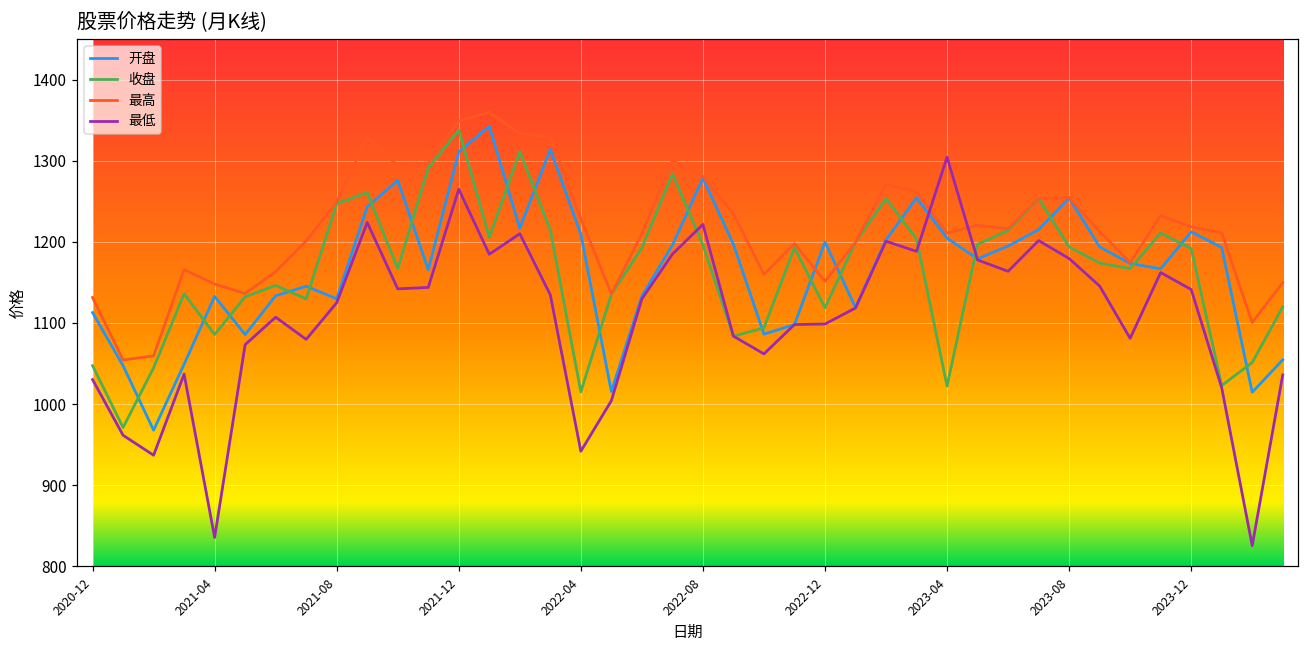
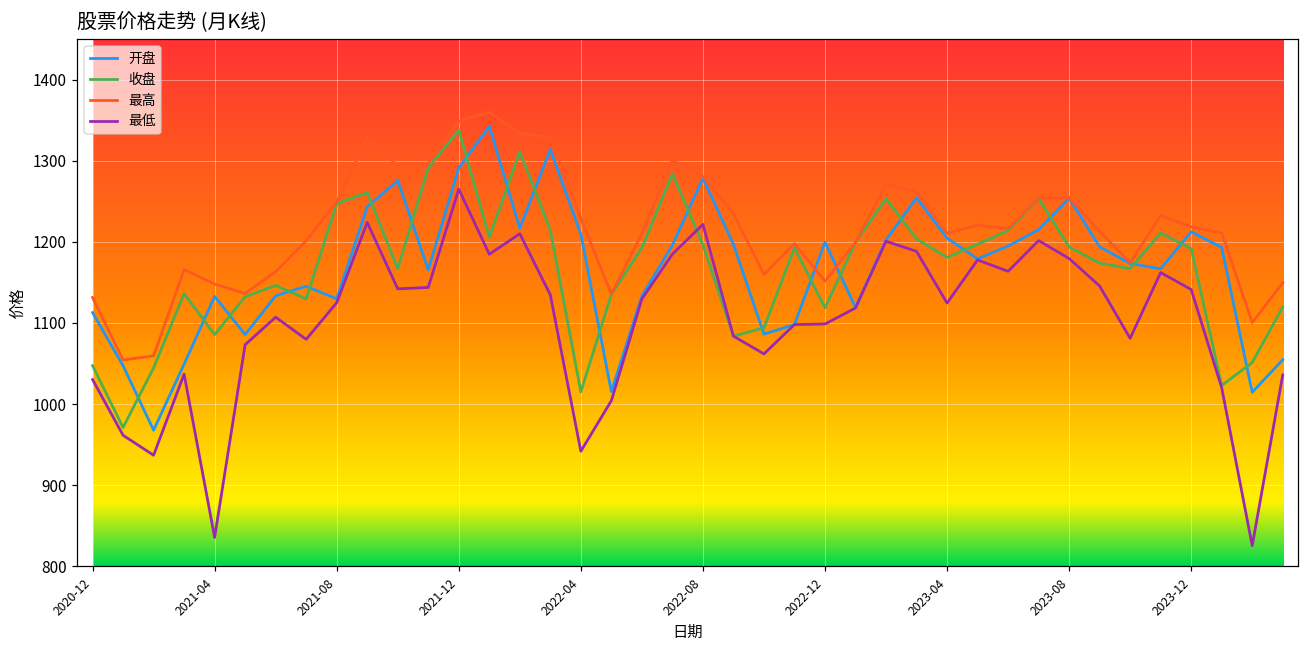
开盘, 2021-12: 1310 -> 1290
收盘, 2023-04: 1020 -> 1180
最低, 2023-04: 1300 -> 1120
